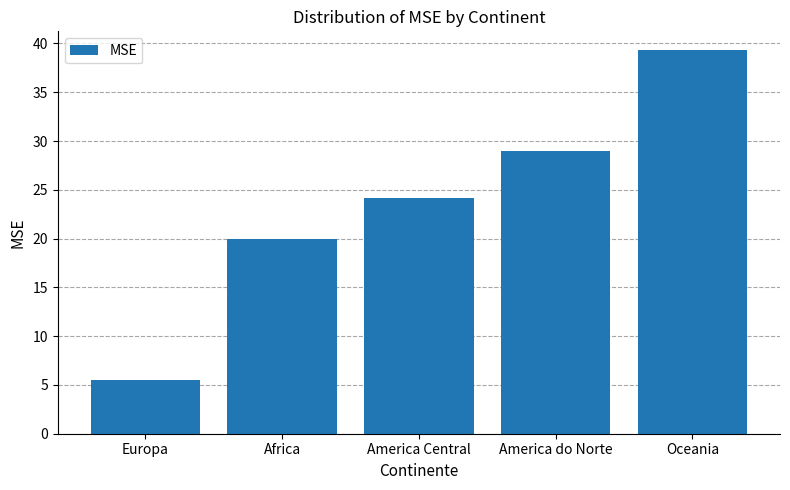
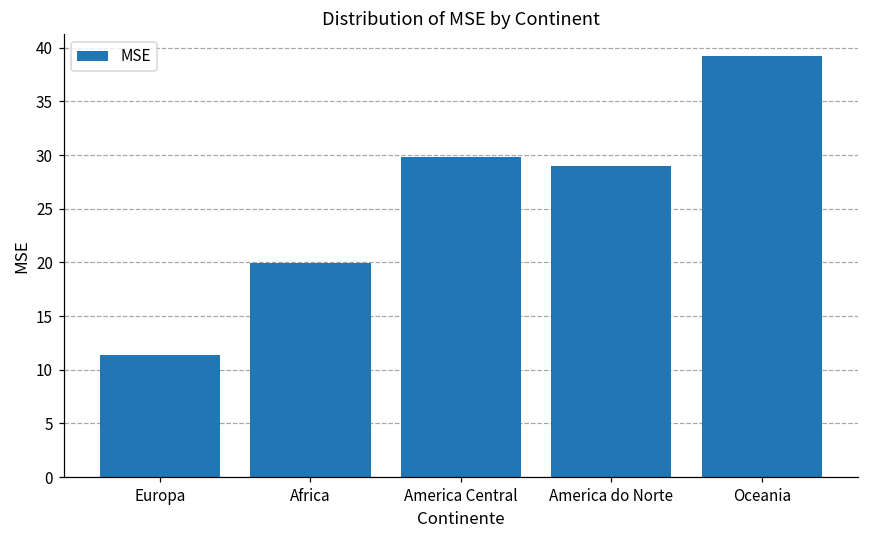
Europa: 5 -> 11
America Central: 24 -> 30
